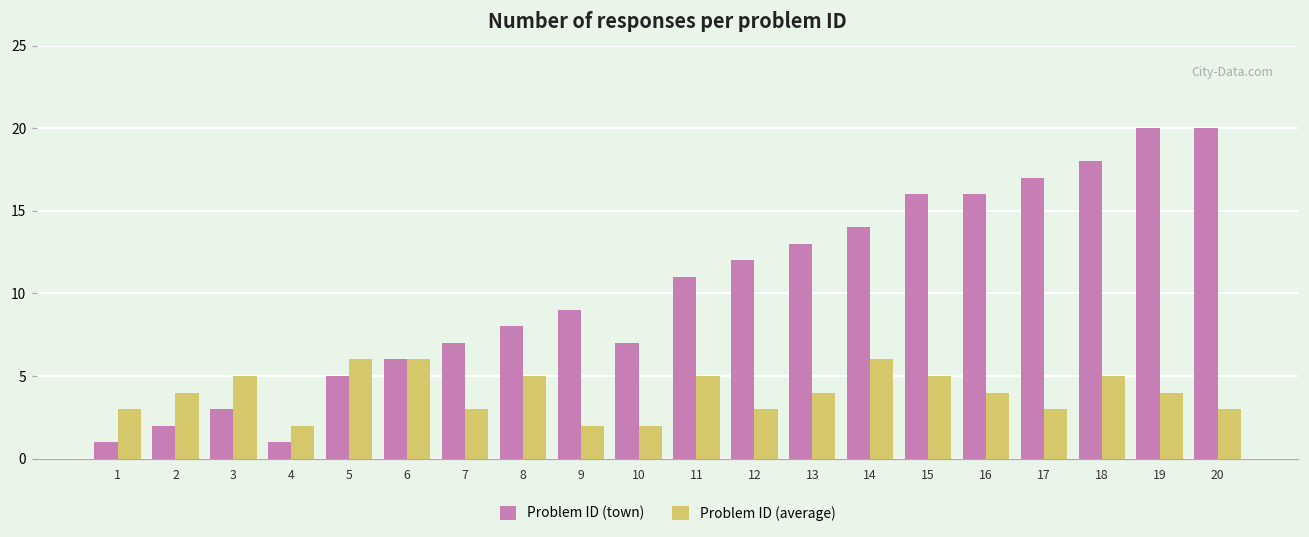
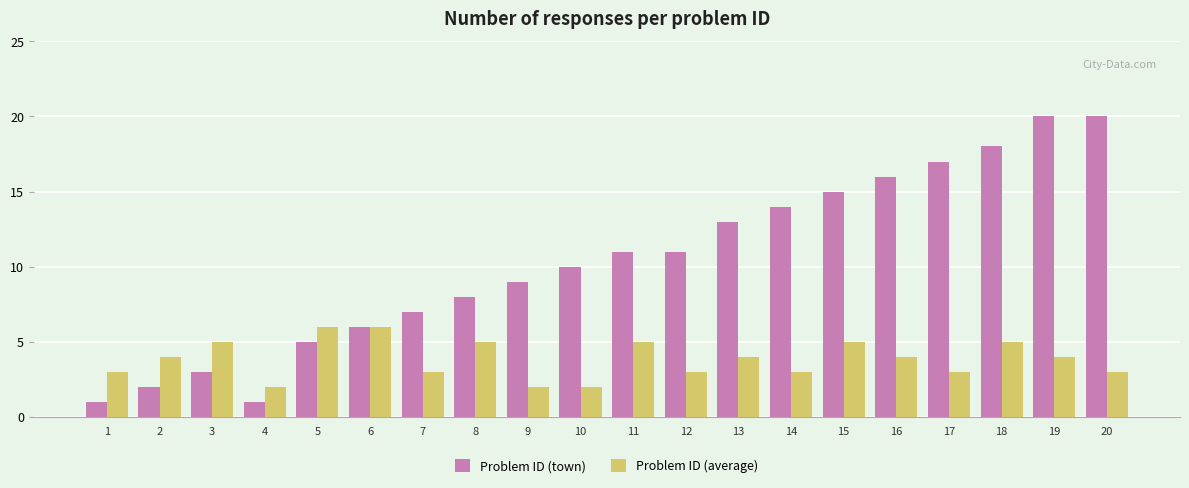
Problem ID (town), 10: 7 -> 10
Problem ID (town), 12: 12 -> 11
Problem ID (average), 14: 6 -> 3
Problem ID (town), 15: 16 -> 15
